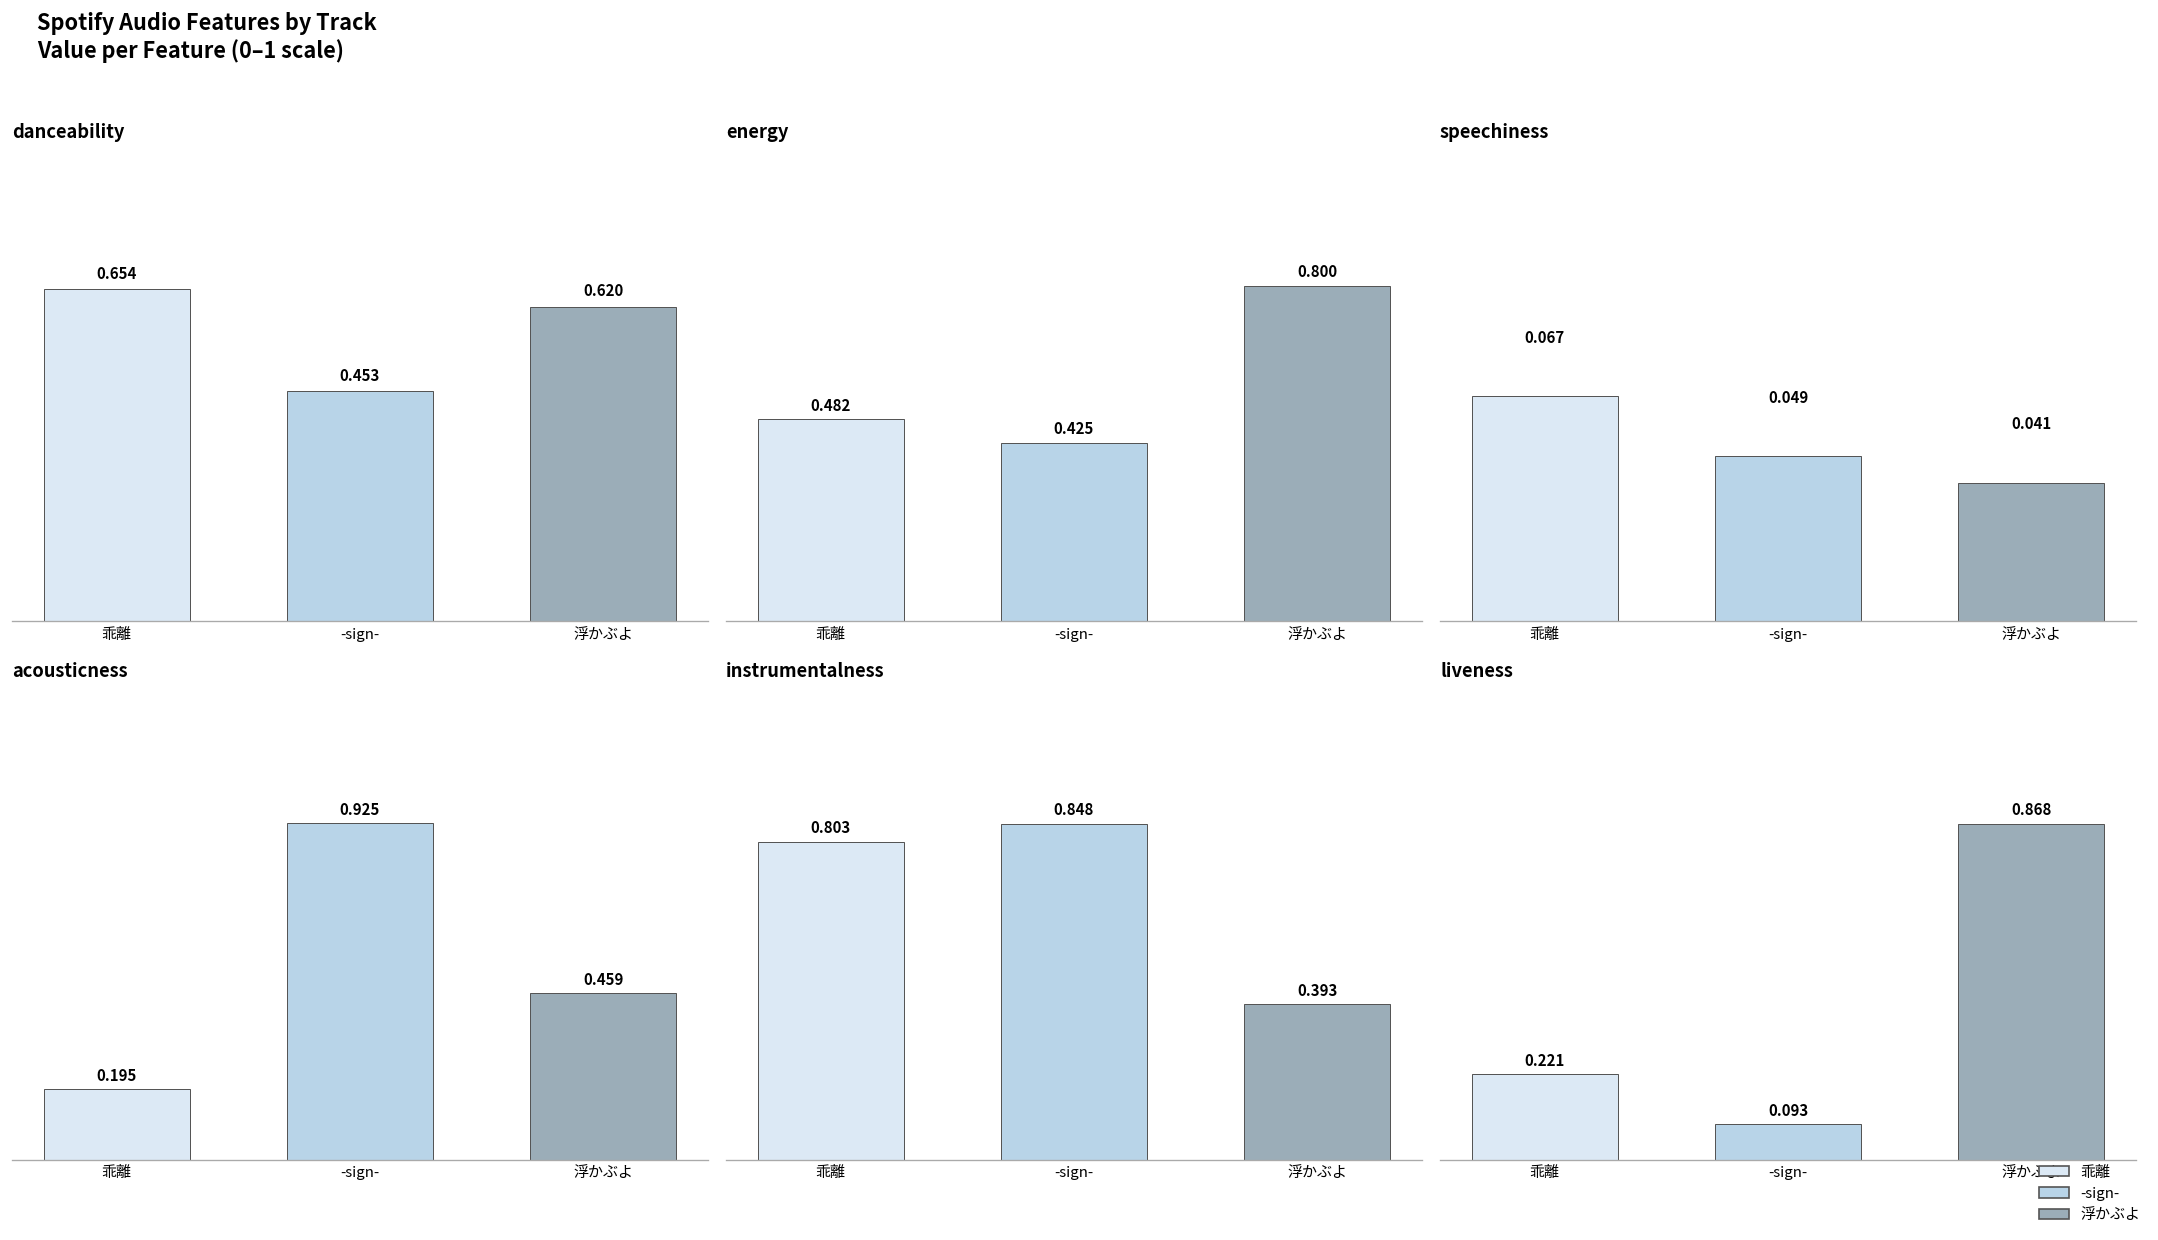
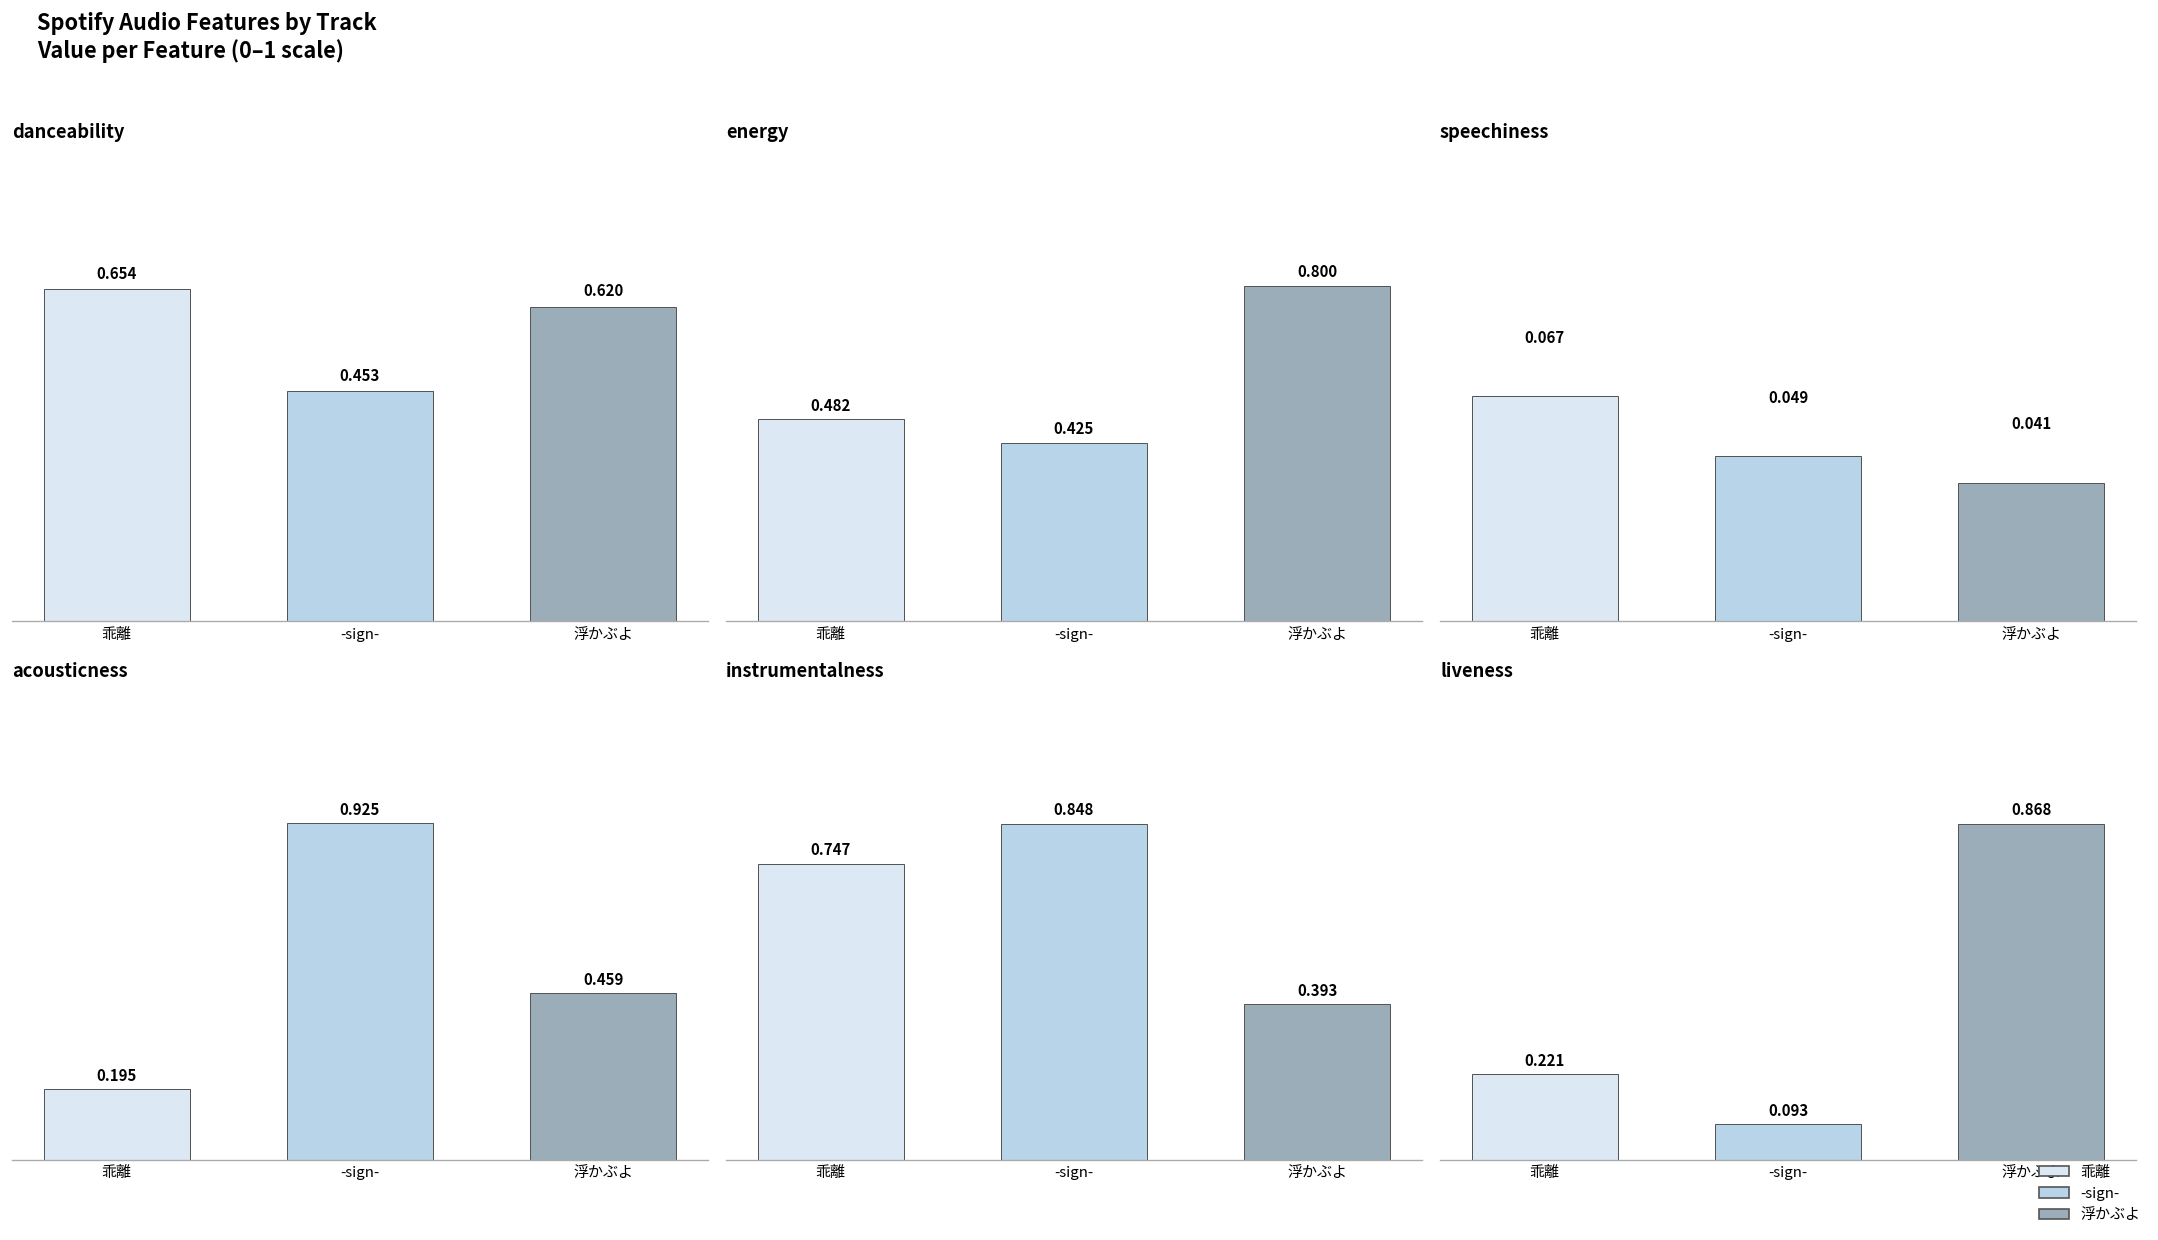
instrumentalness, 乖離: 0.803 -> 0.747
